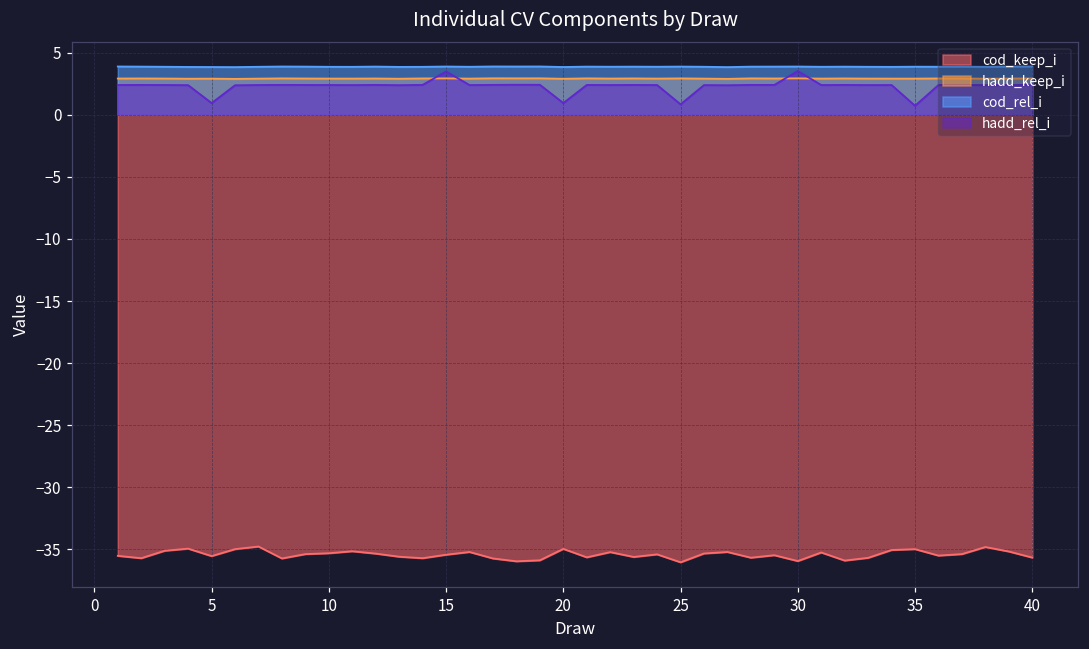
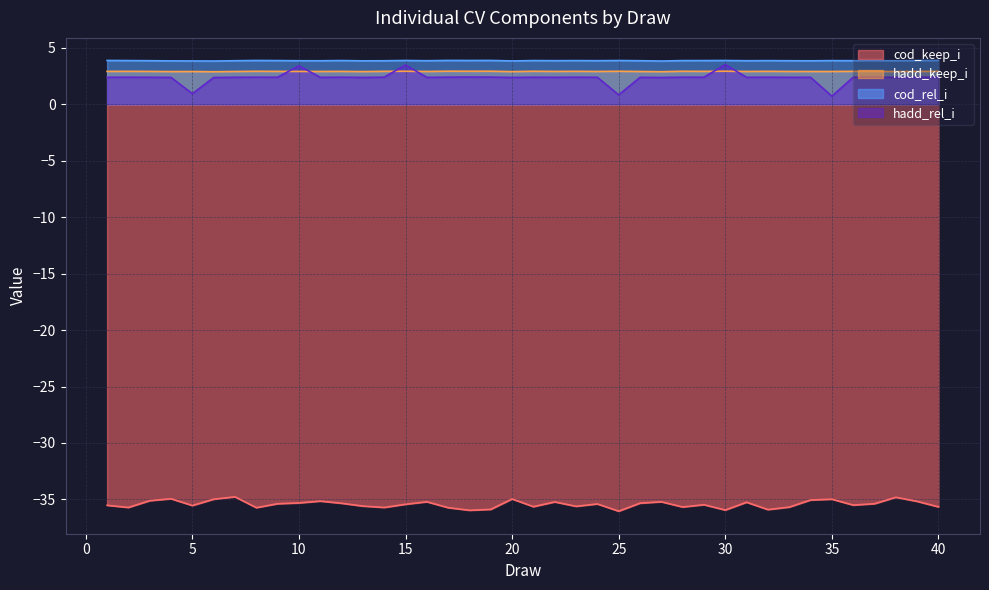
hadd_rel_i, 10: 2.4 -> 3.4
hadd_rel_i, 20: 0.9 -> 2.4
